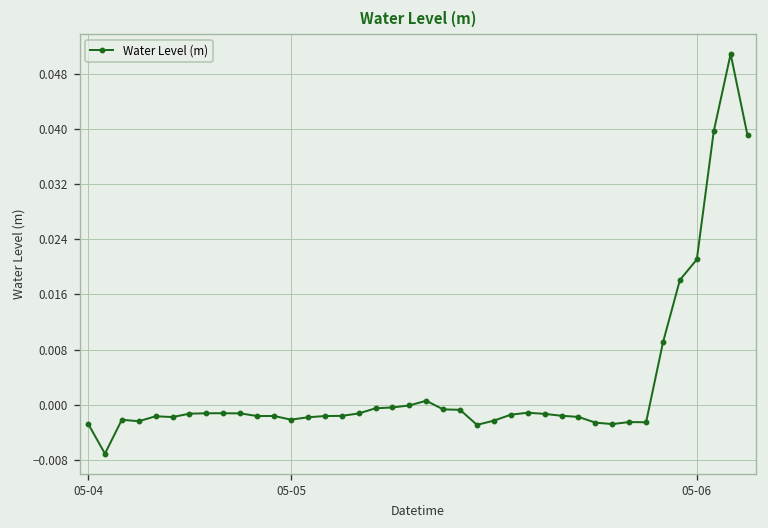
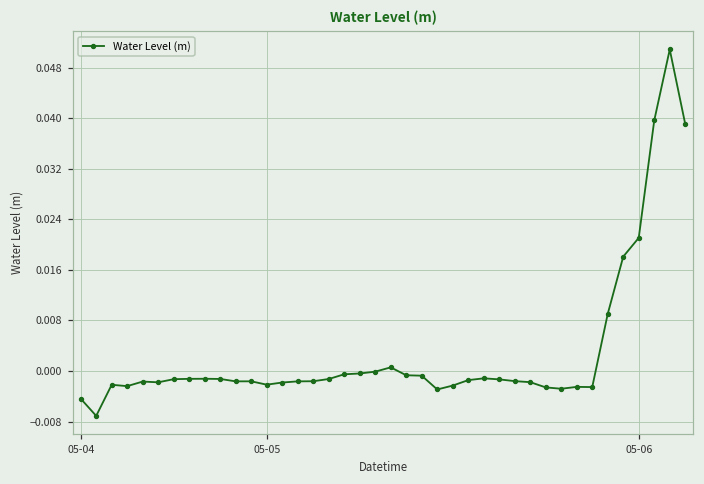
05-04: -0.003 -> -0.004
